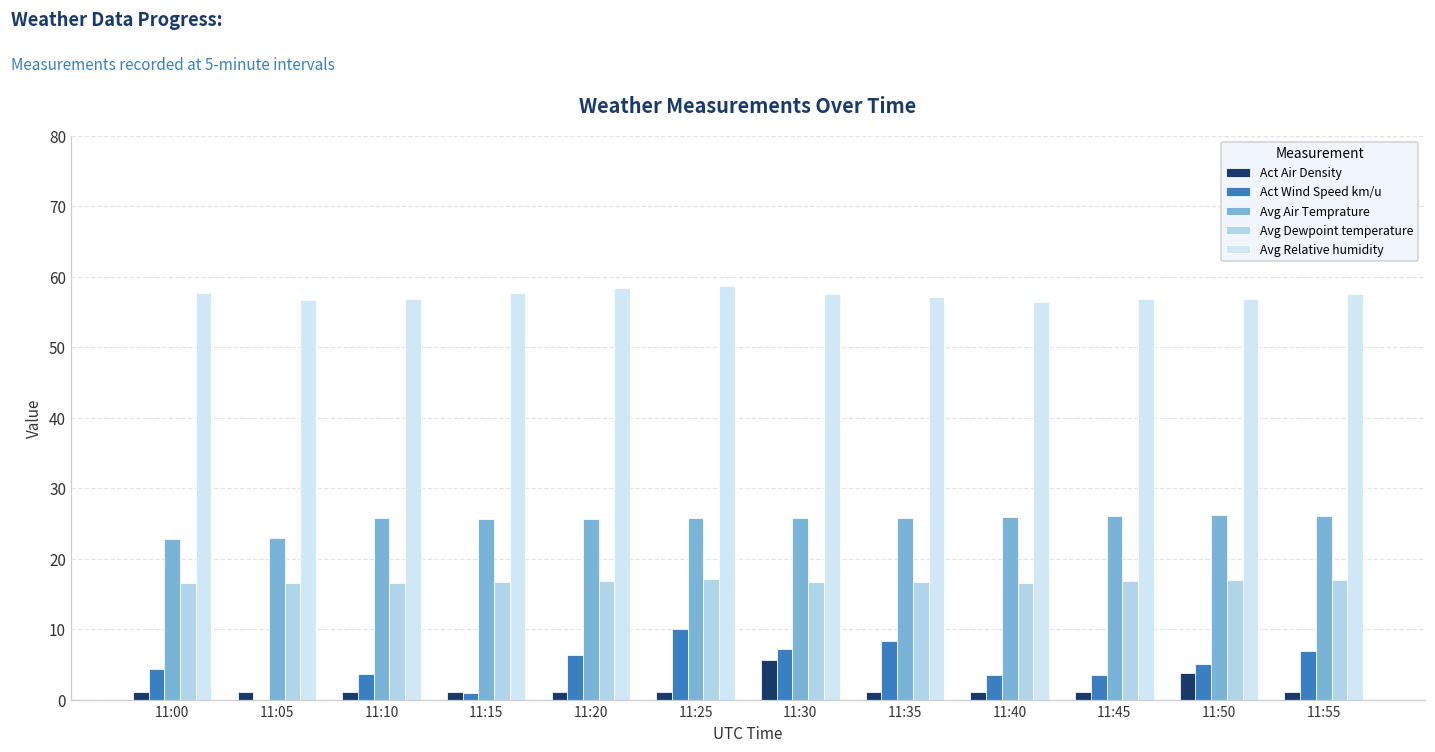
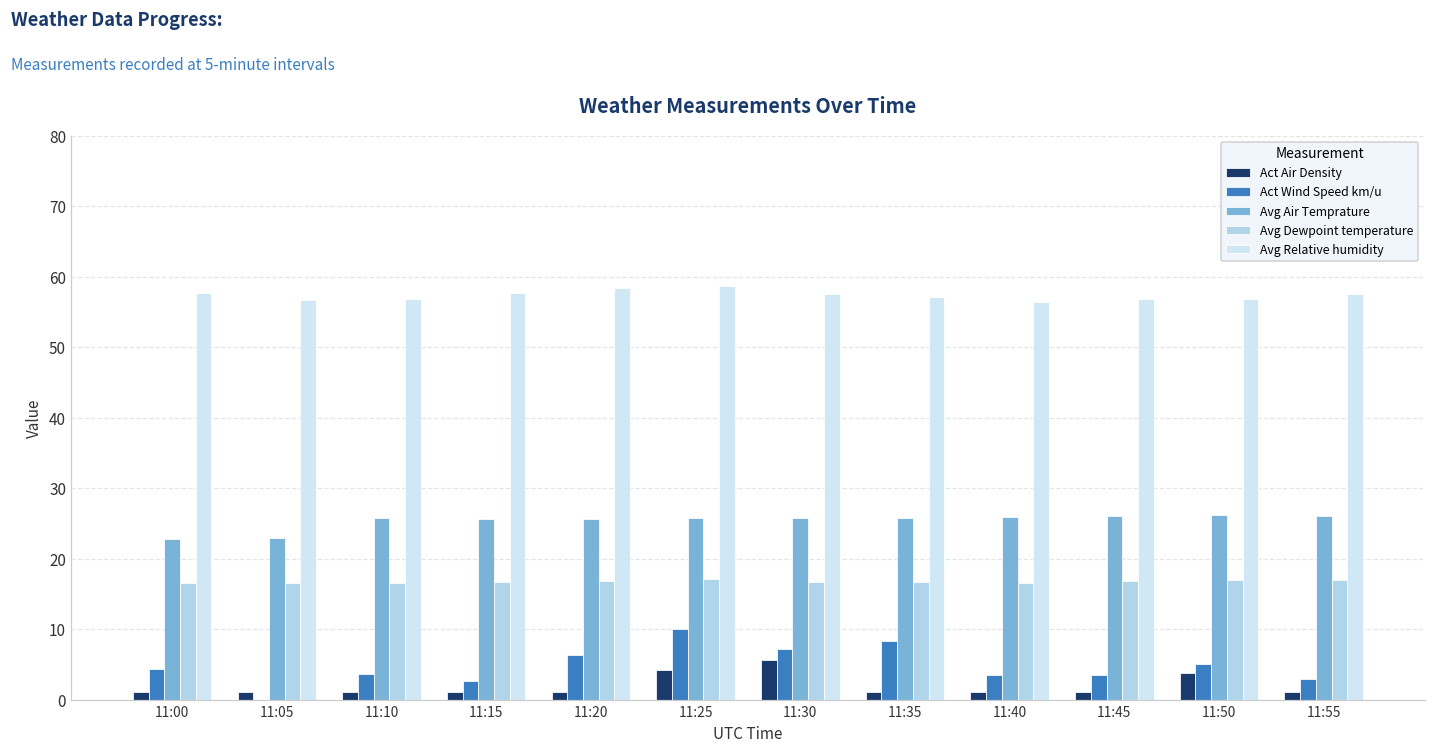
Act Wind Speed km/u, 11:15: 1 -> 3
Act Air Density, 11:25: 1 -> 4
Act Wind Speed km/u, 11:55: 7 -> 3
